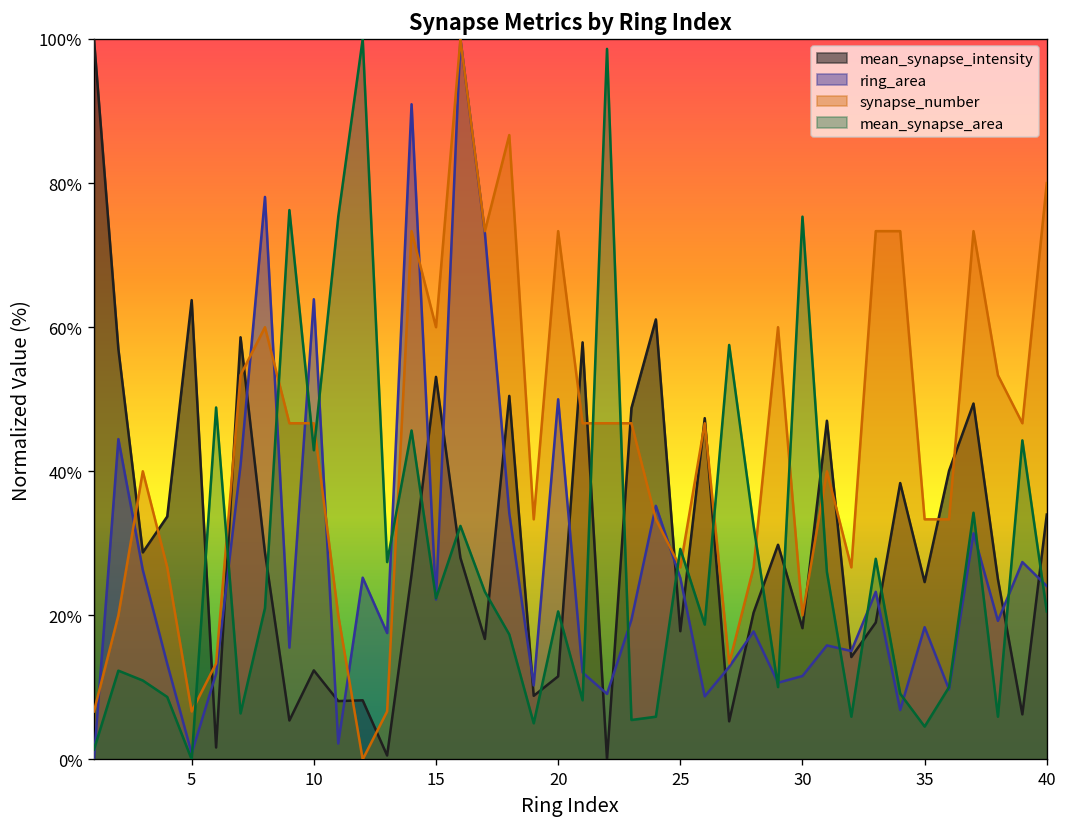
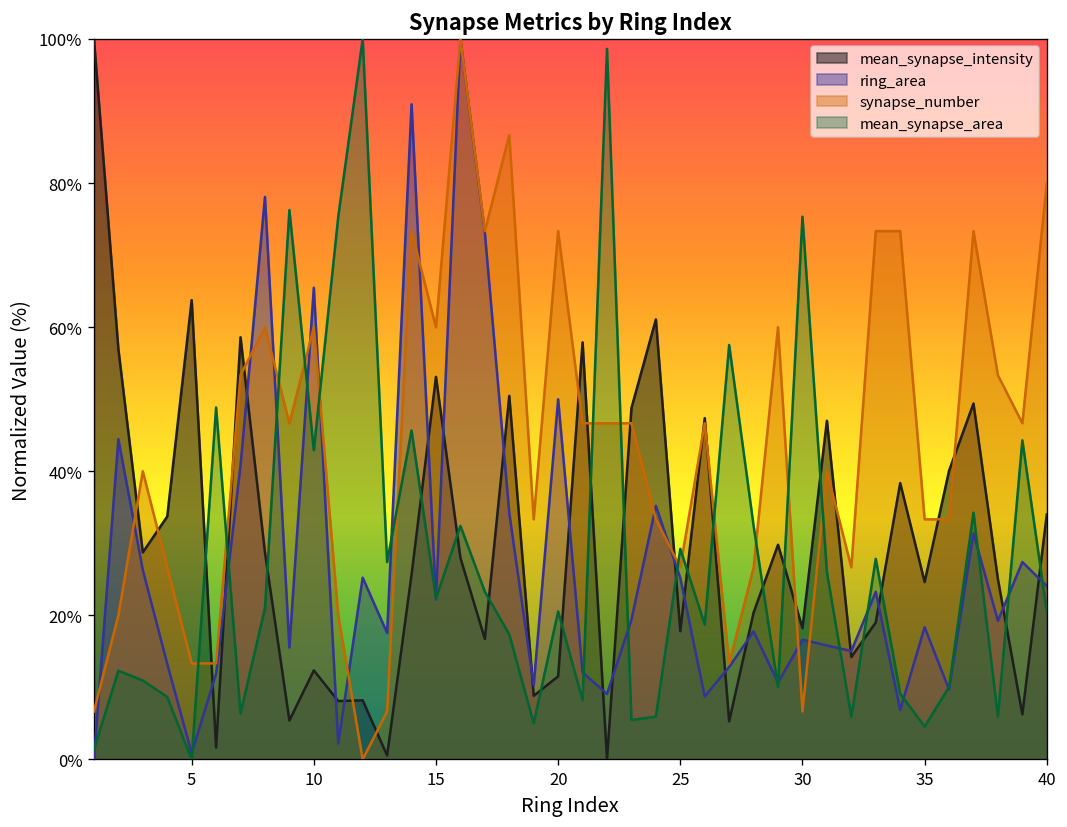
synapse_number, 5: 7% -> 13%
ring_area, 10: 64% -> 65%
synapse_number, 10: 47% -> 60%
ring_area, 30: 12% -> 17%
synapse_number, 30: 20% -> 7%
